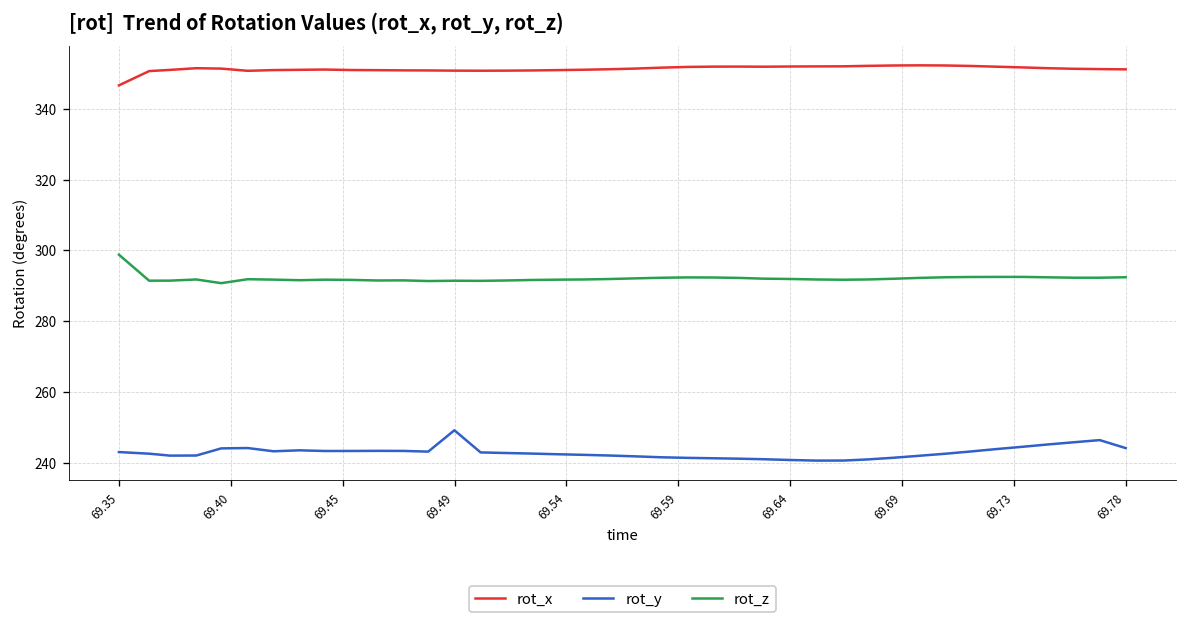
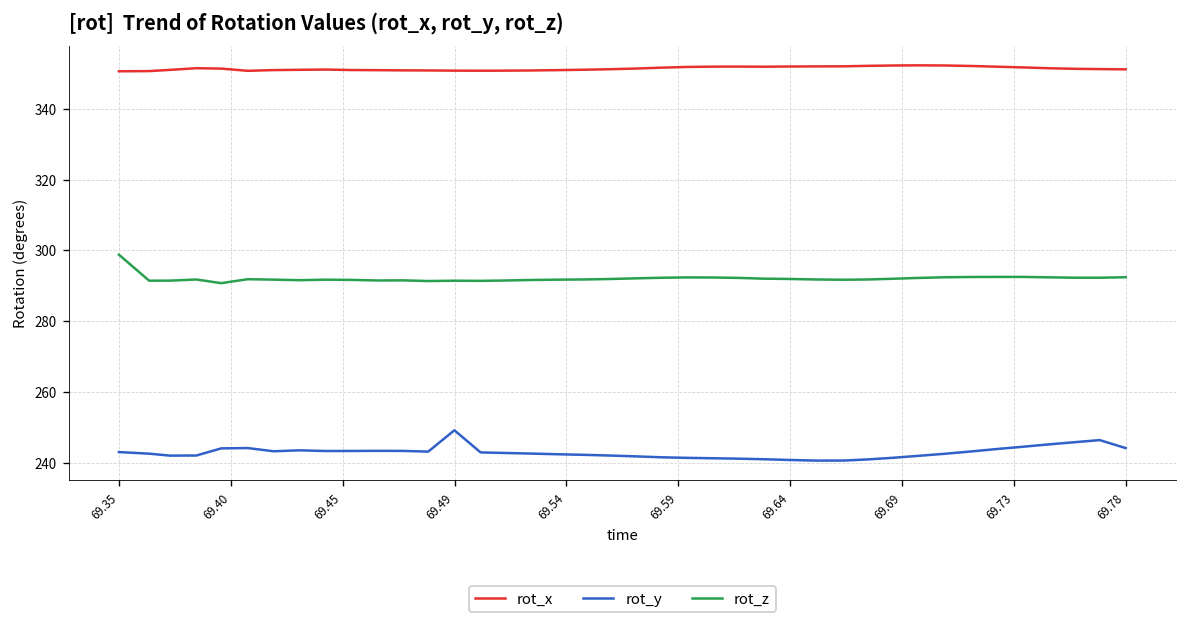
rot_x, 69.35: 347 -> 351
